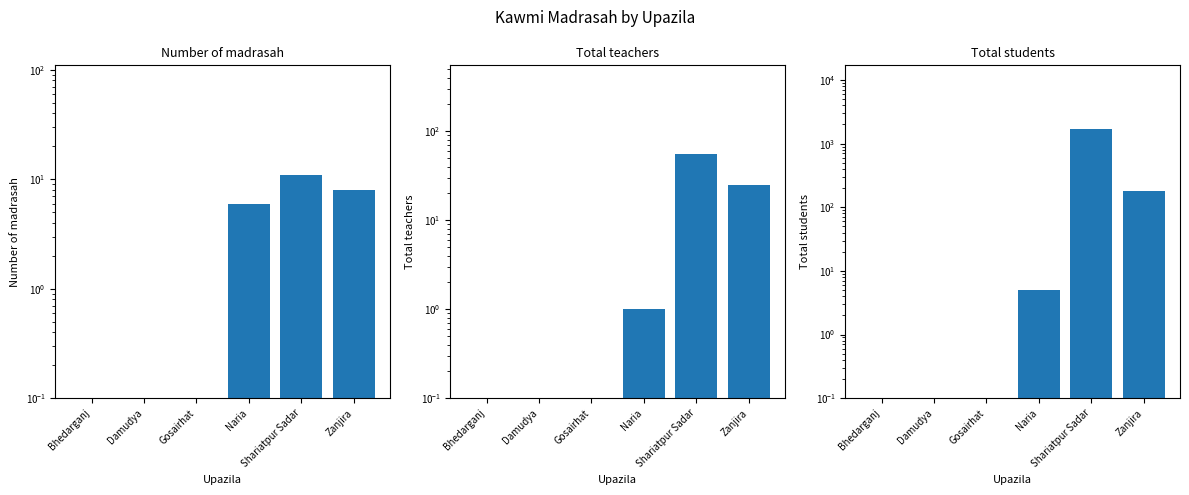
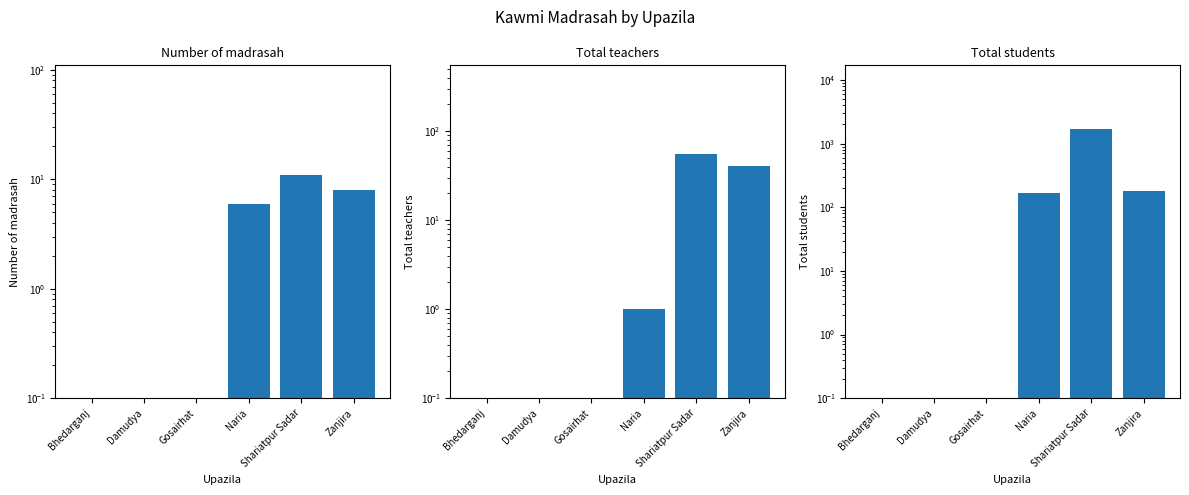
Total teachers, Zanjira: 25 -> 40
Total students, Naria: 5 -> 170
